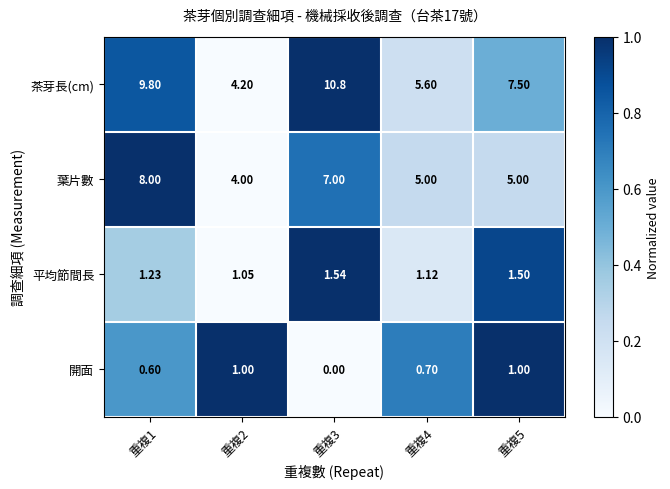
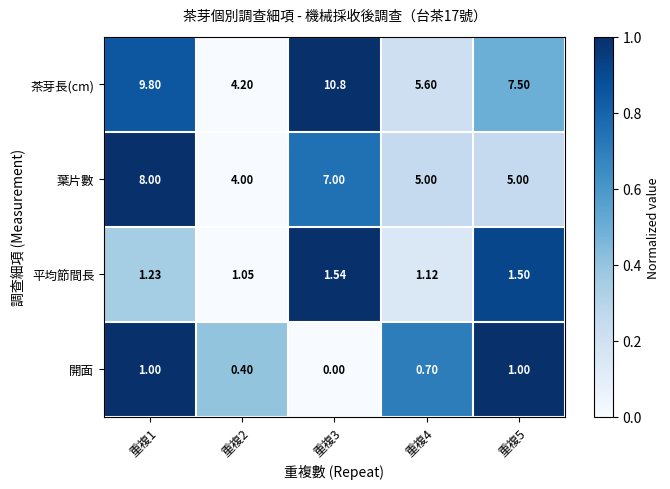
開面, 重複1: 0.60 -> 1.00
開面, 重複2: 1.00 -> 0.40
